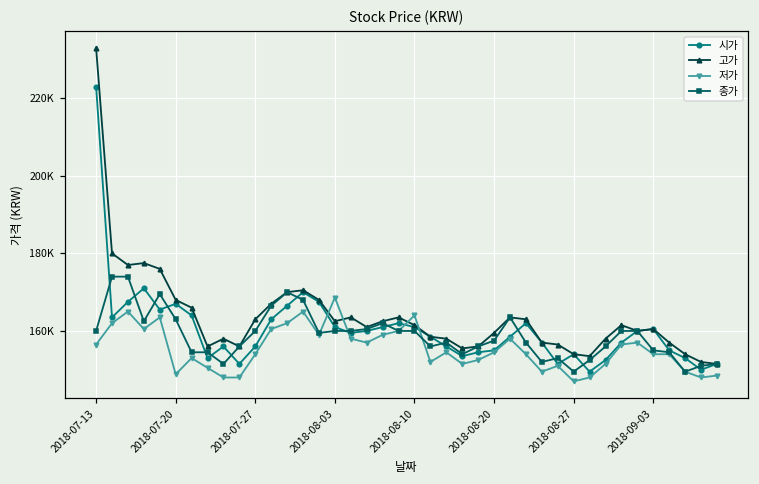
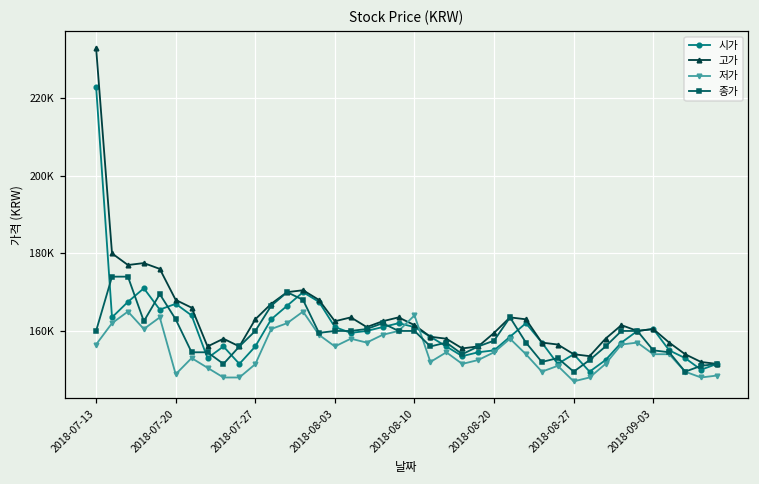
저가, 2018-07-27: 154000 -> 151000
저가, 2018-08-03: 169000 -> 156000
